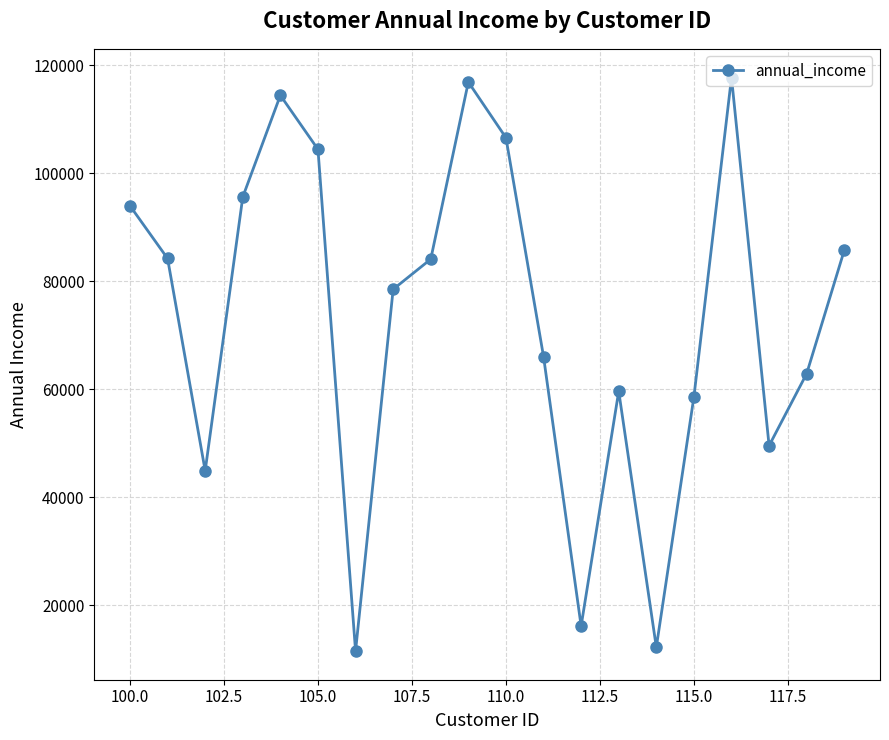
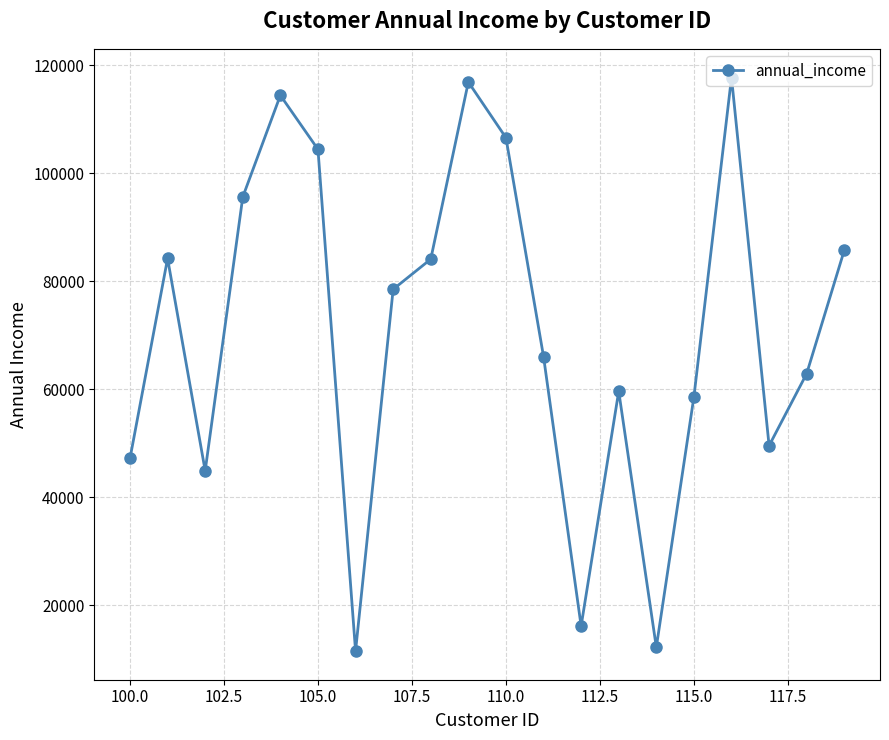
100.0: 94000 -> 47000
